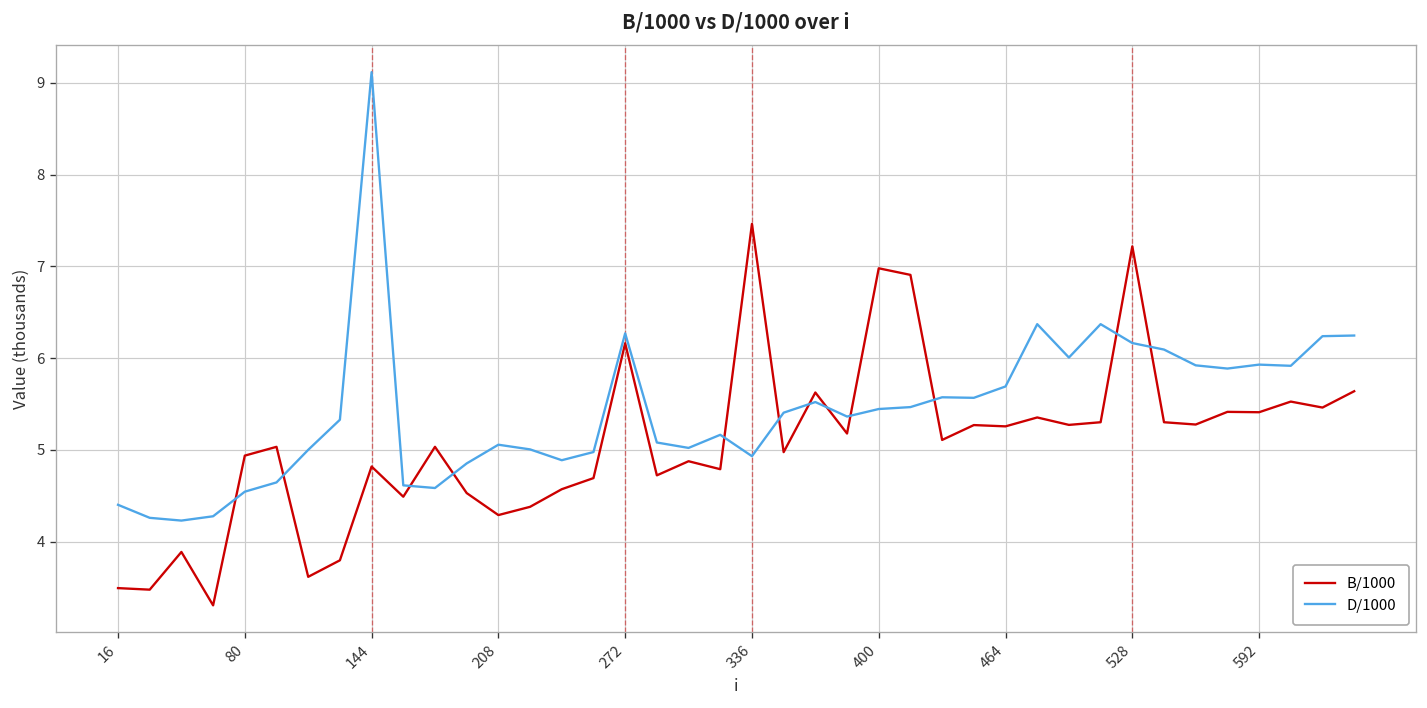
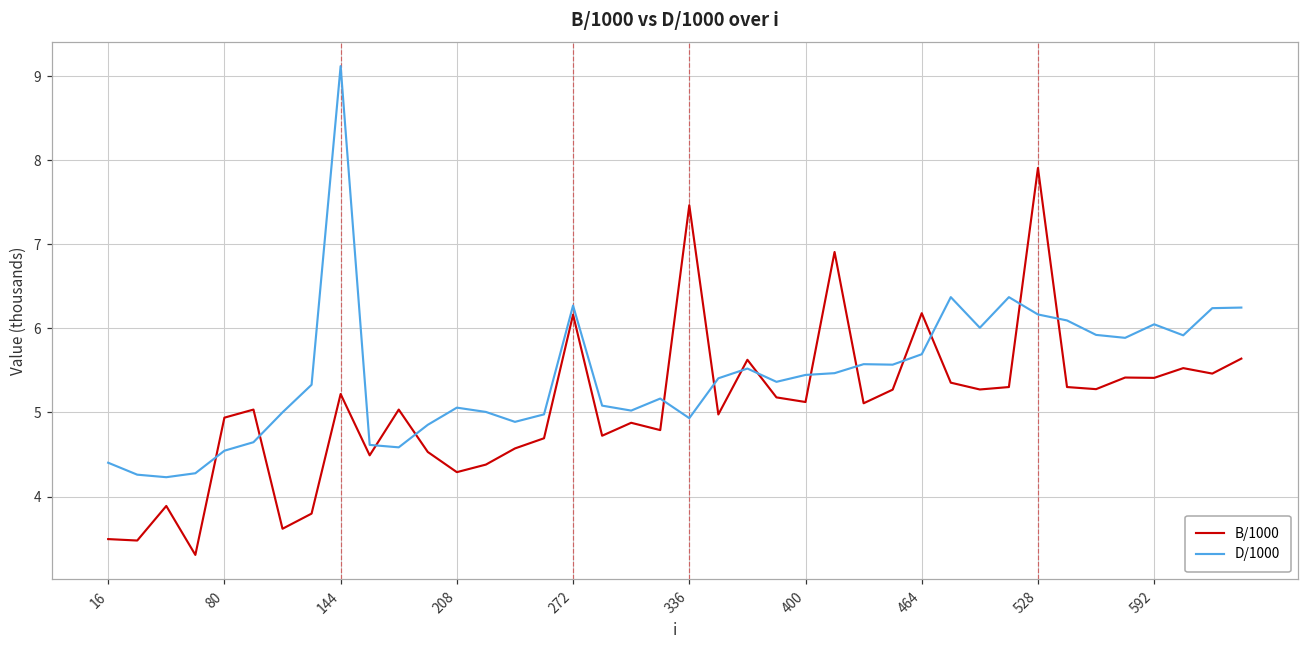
B/1000, 144: 4.8 -> 5.2
B/1000, 400: 7.0 -> 5.1
B/1000, 464: 5.3 -> 6.2
B/1000, 528: 7.2 -> 7.9
D/1000, 592: 5.9 -> 6.0
